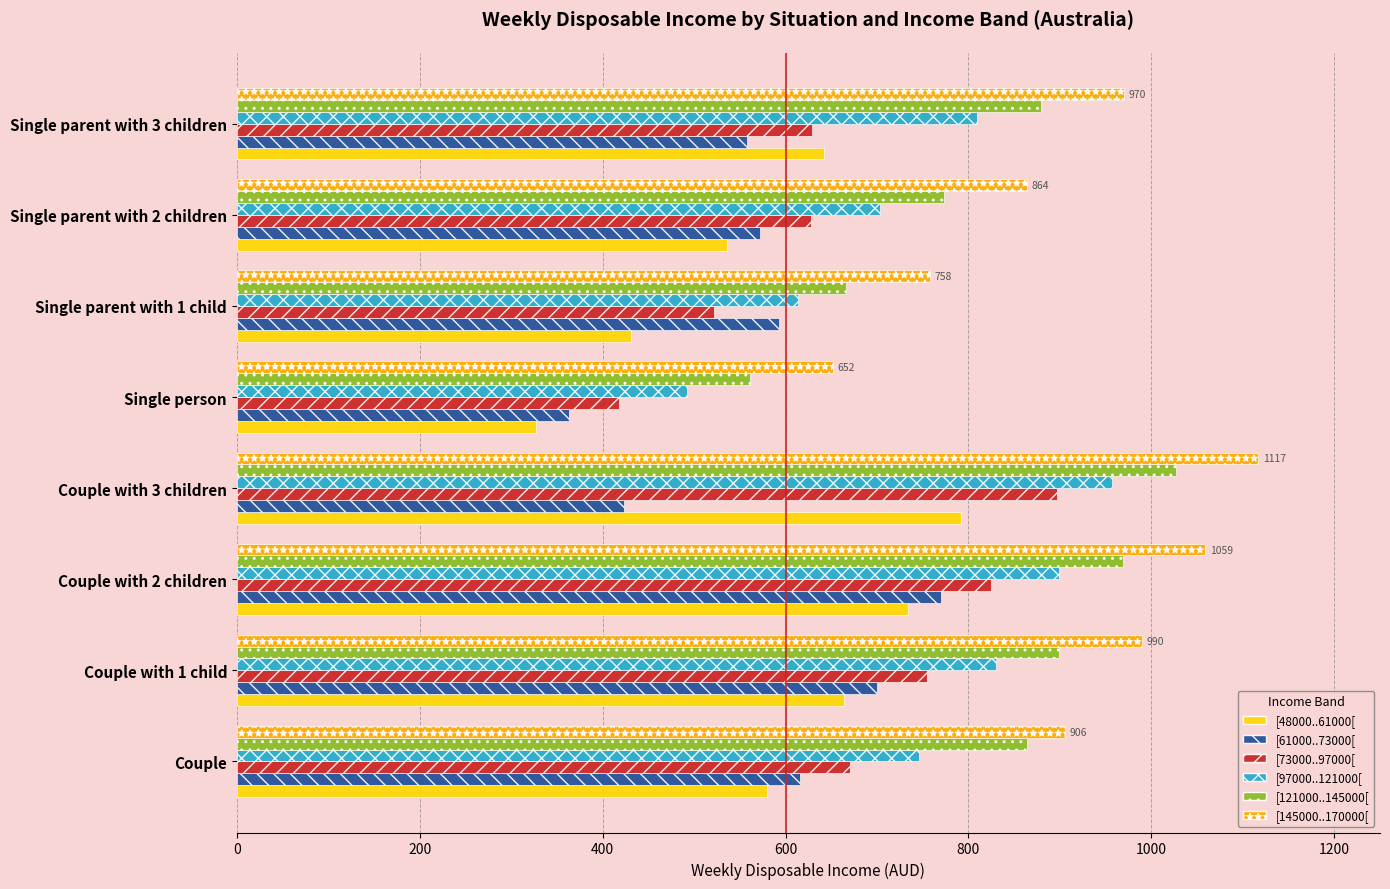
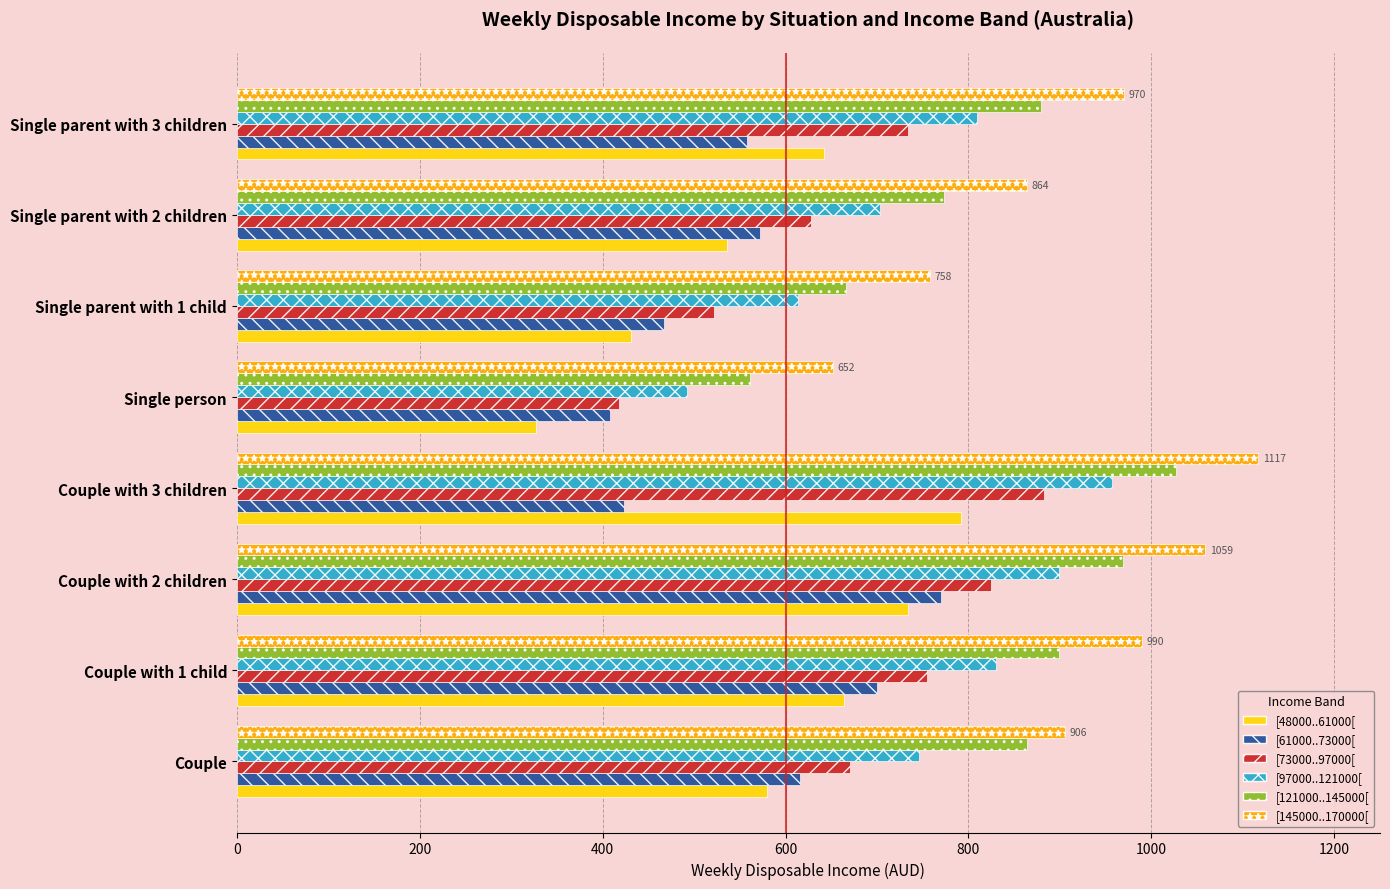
[73000..97000[, Single parent with 3 children: 630 -> 730
[61000..73000[, Single parent with 1 child: 590 -> 470
[61000..73000[, Single person: 360 -> 410
[73000..97000[, Couple with 3 children: 900 -> 880
